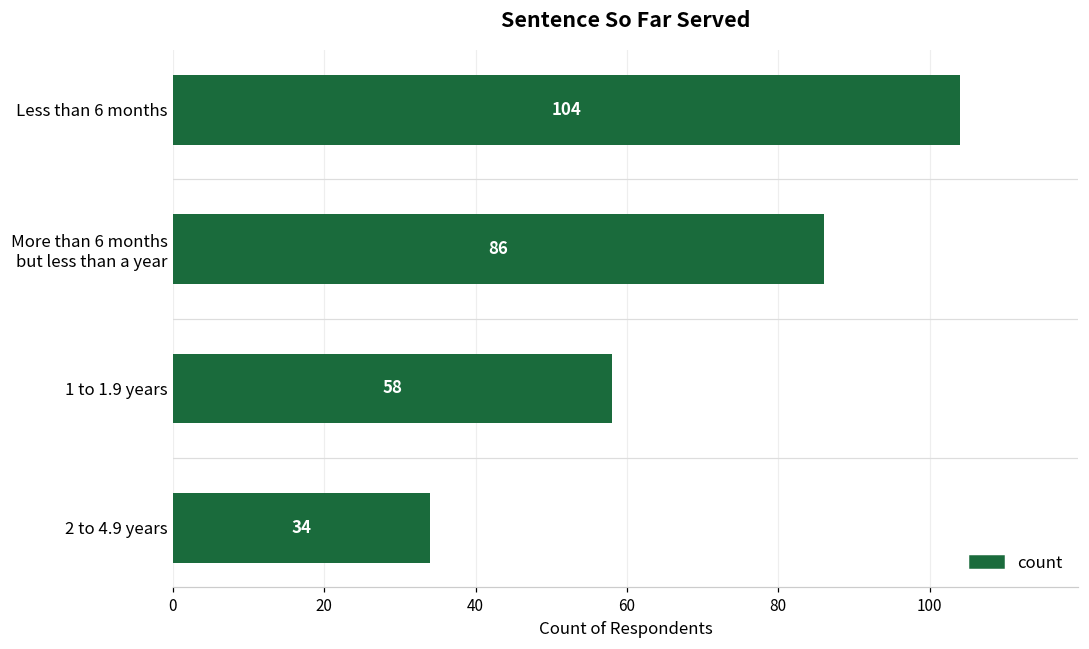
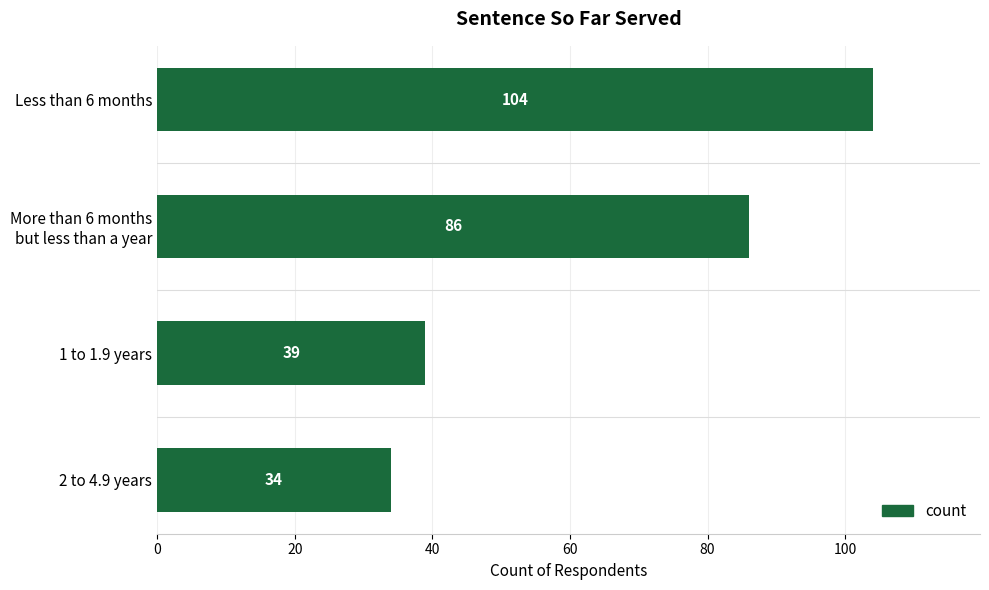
1 to 1.9 years: 58 -> 39
